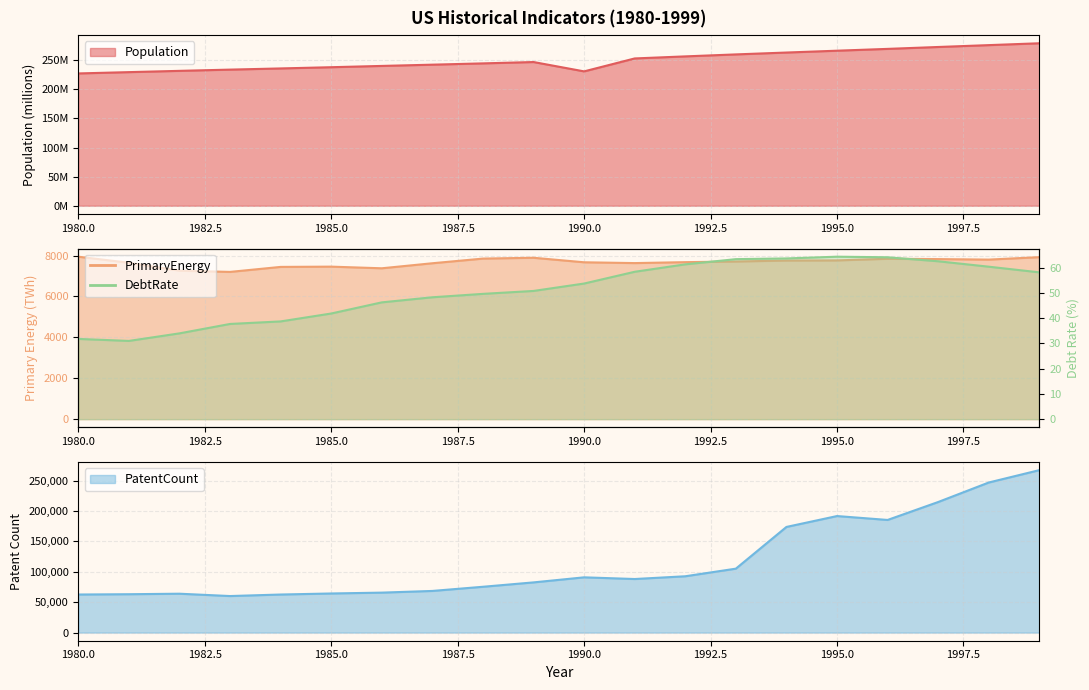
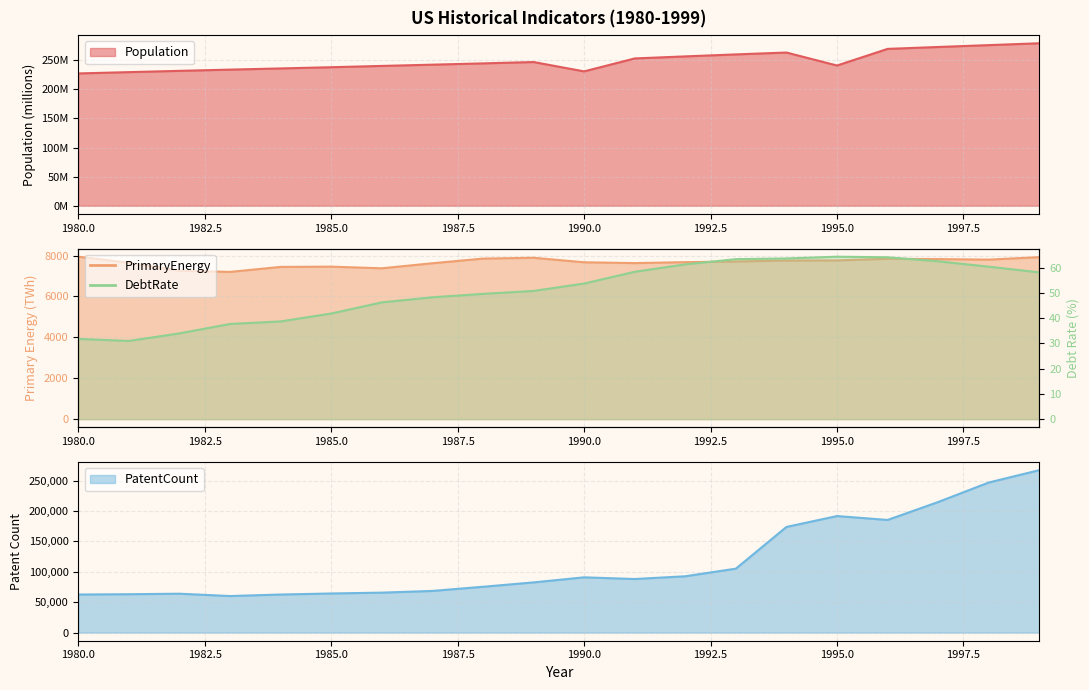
US Historical Indicators (1980-1999), 1995.0: 270000000 -> 240000000
